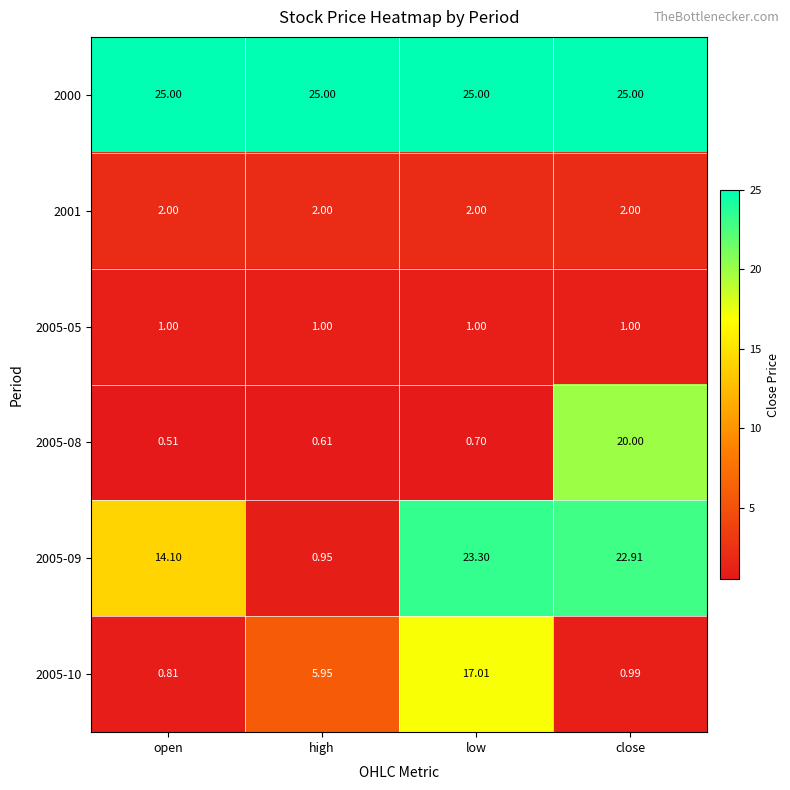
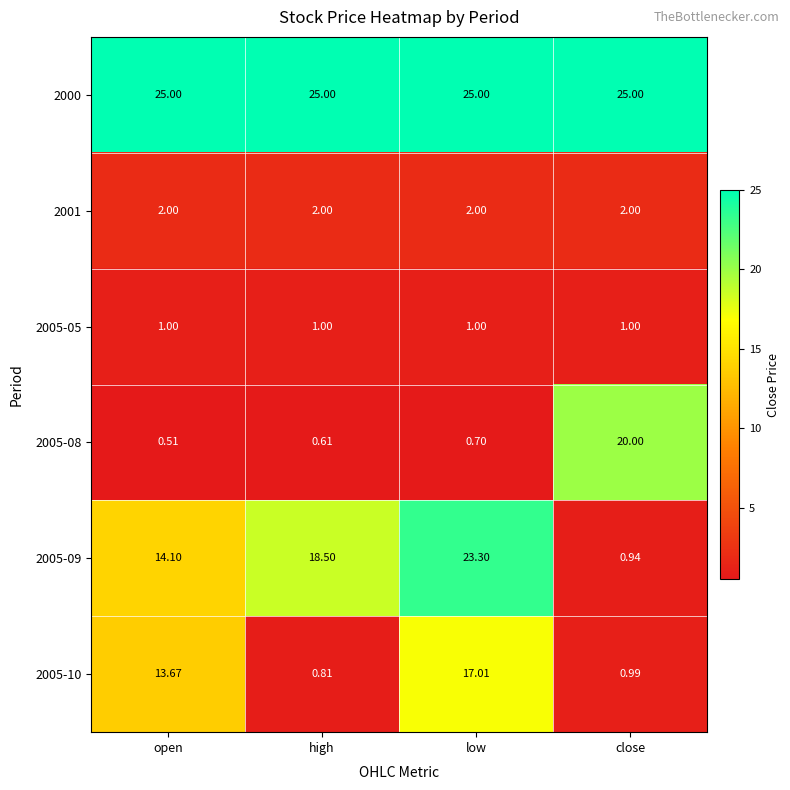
2005-09, high: 0.95 -> 18.50
2005-09, close: 22.91 -> 0.94
2005-10, open: 0.81 -> 13.67
2005-10, high: 5.95 -> 0.81
